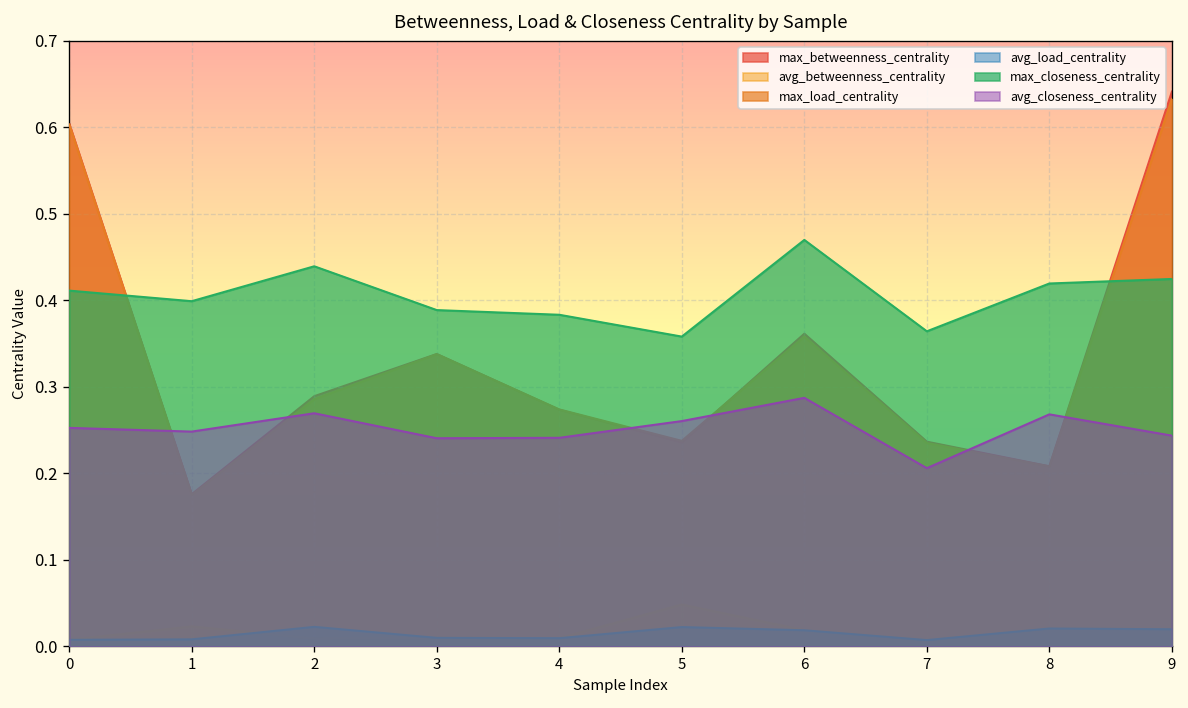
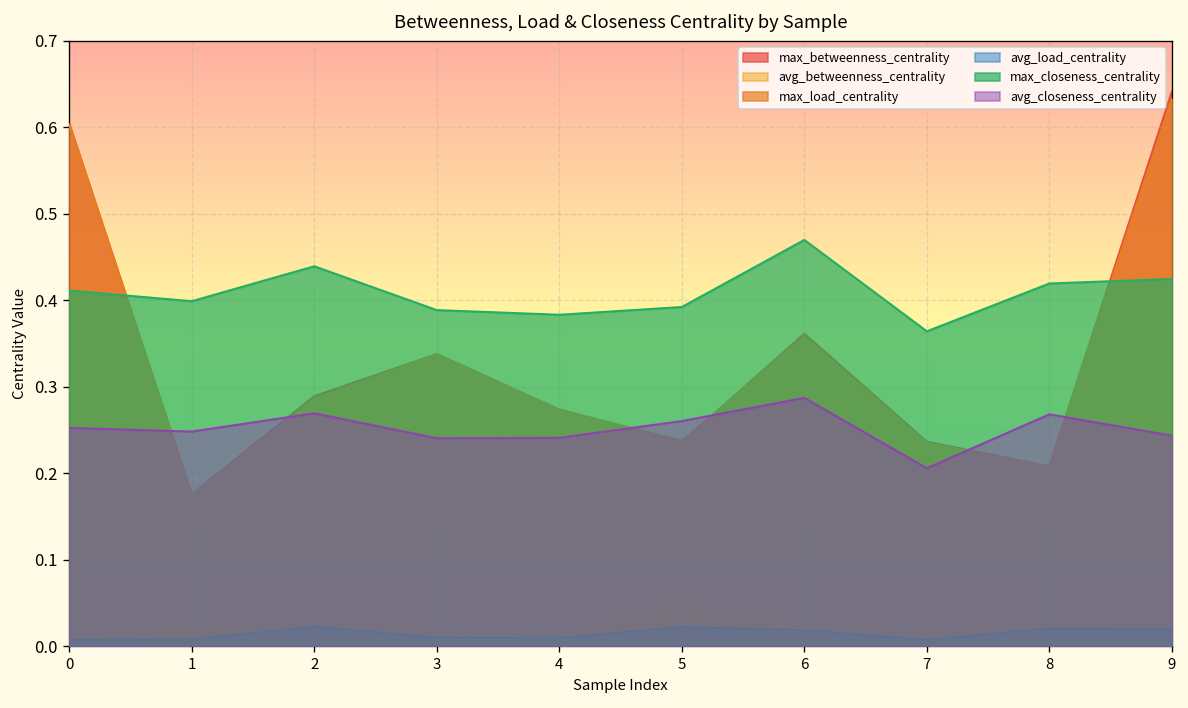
max_closeness_centrality, 5: 0.36 -> 0.39
